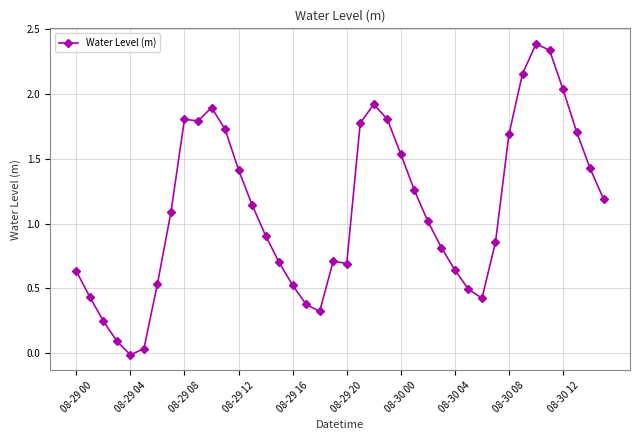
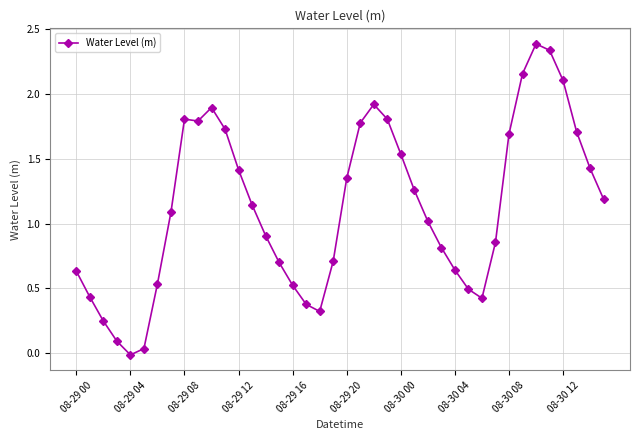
08-29 20: 0.69 -> 1.35
08-30 12: 2.04 -> 2.11
